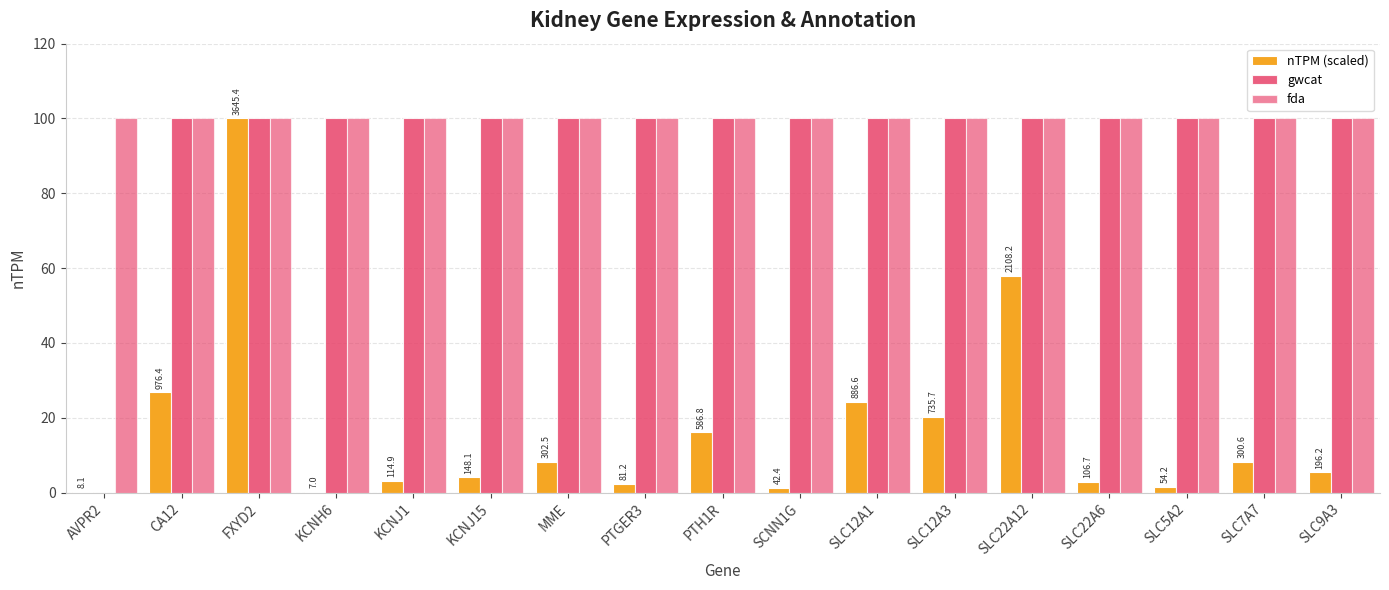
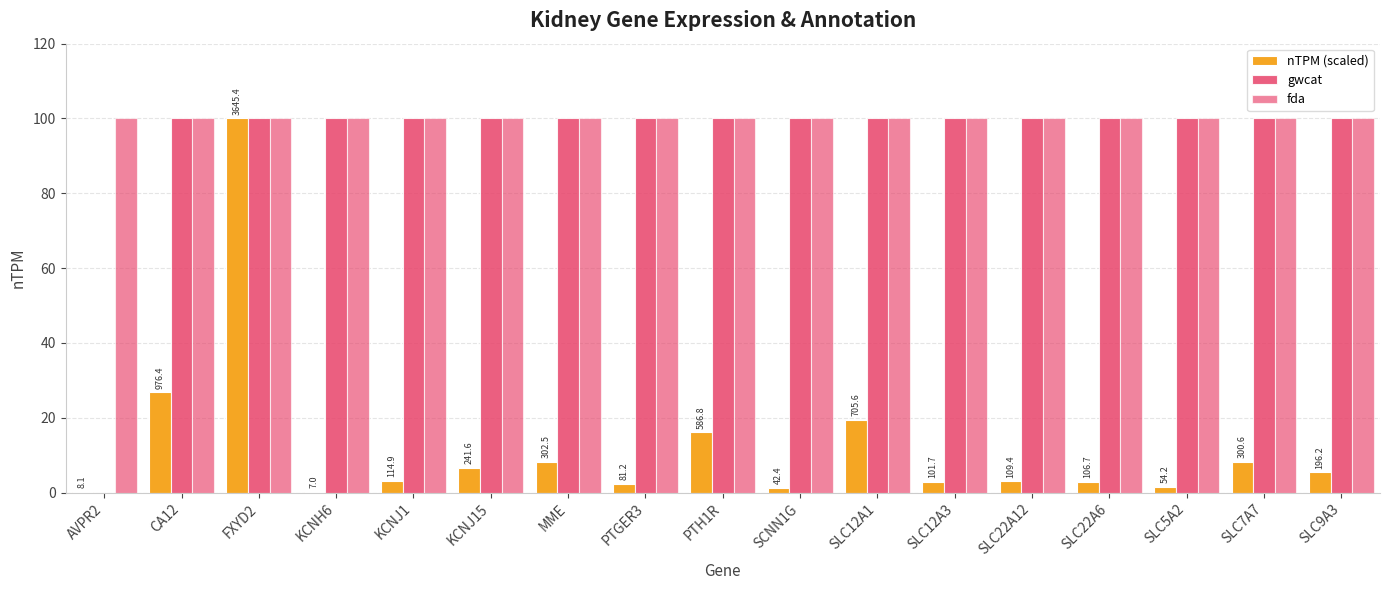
nTPM (scaled), KCNJ15: 148.1 -> 241.6
nTPM (scaled), SLC12A1: 886.6 -> 705.6
nTPM (scaled), SLC12A3: 735.7 -> 101.7
nTPM (scaled), SLC22A12: 2108.2 -> 109.4
